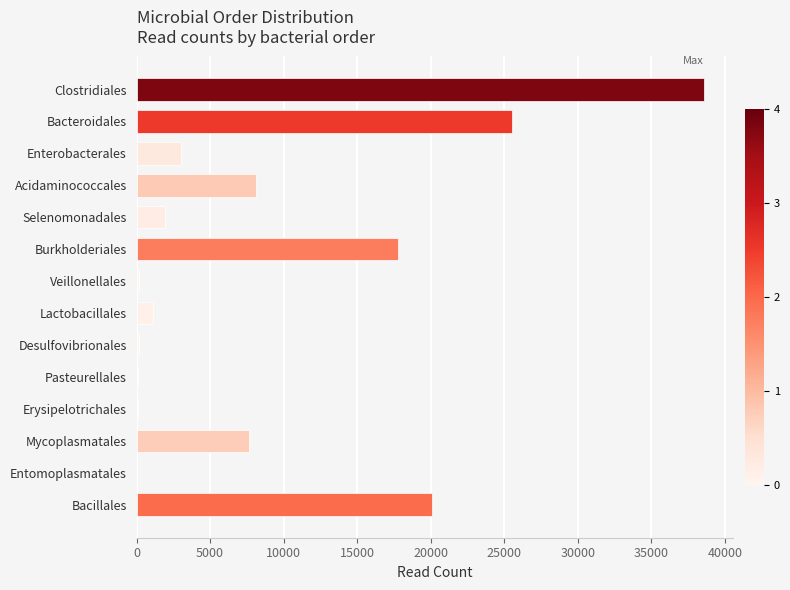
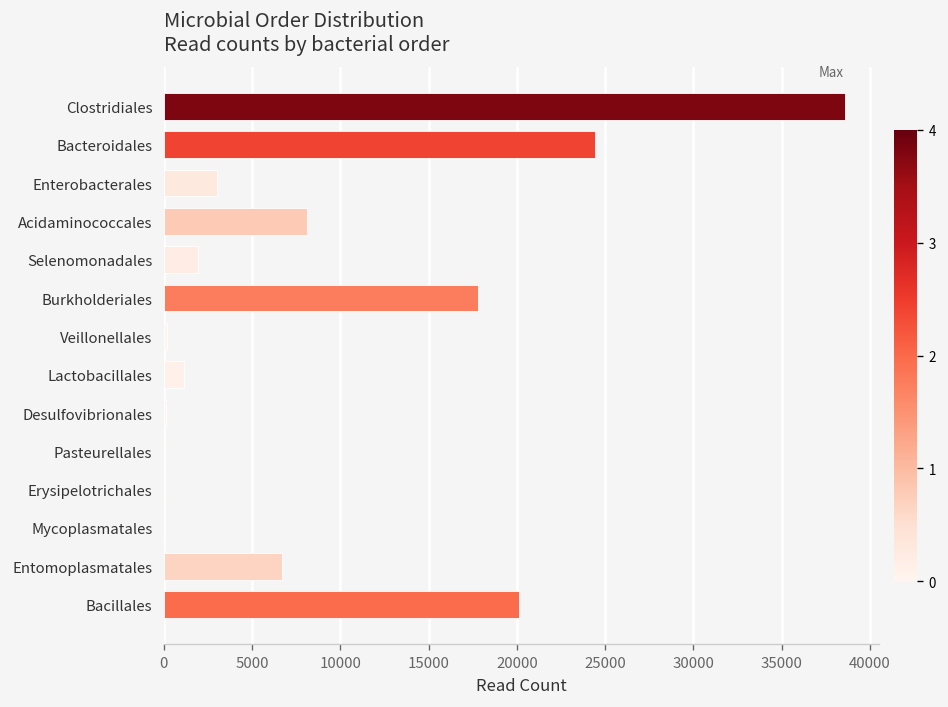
Bacteroidales: 25500 -> 24400
Mycoplasmatales: 7700 -> 0
Entomoplasmatales: 0 -> 6700
